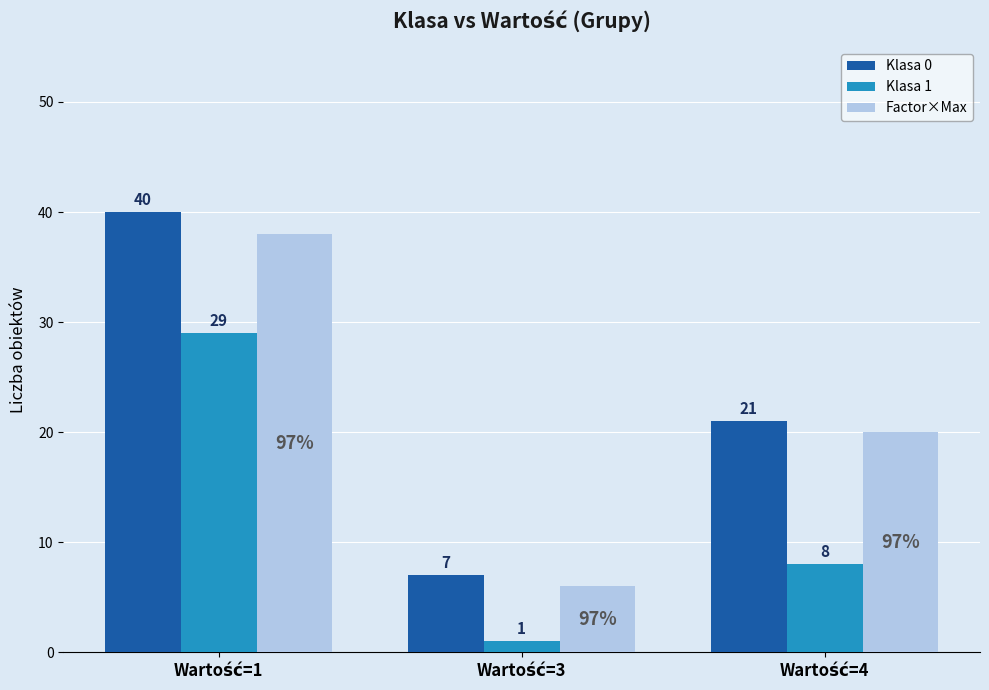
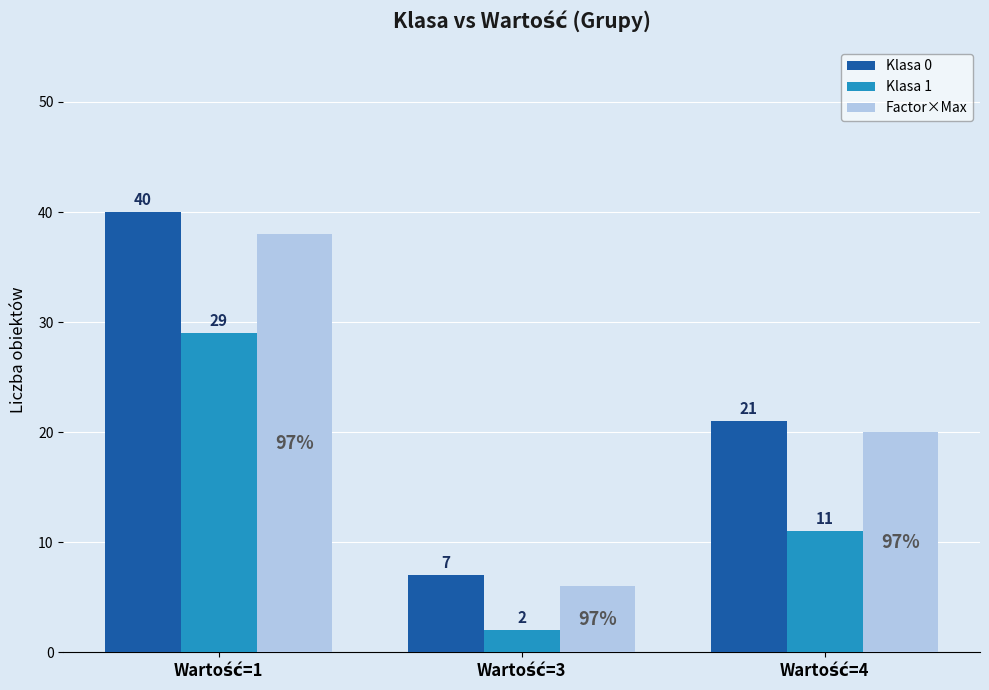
Klasa 1, Wartość=3: 1 -> 2
Klasa 1, Wartość=4: 8 -> 11
